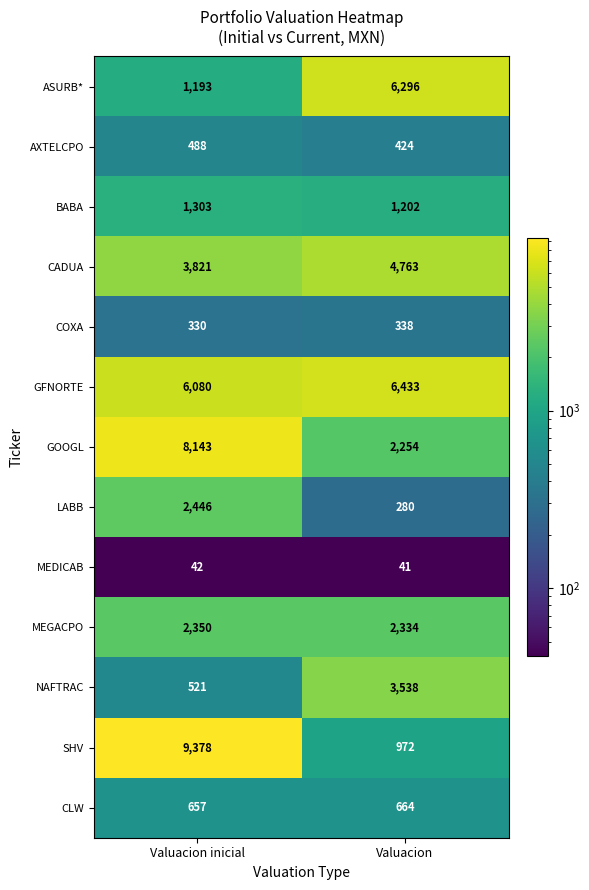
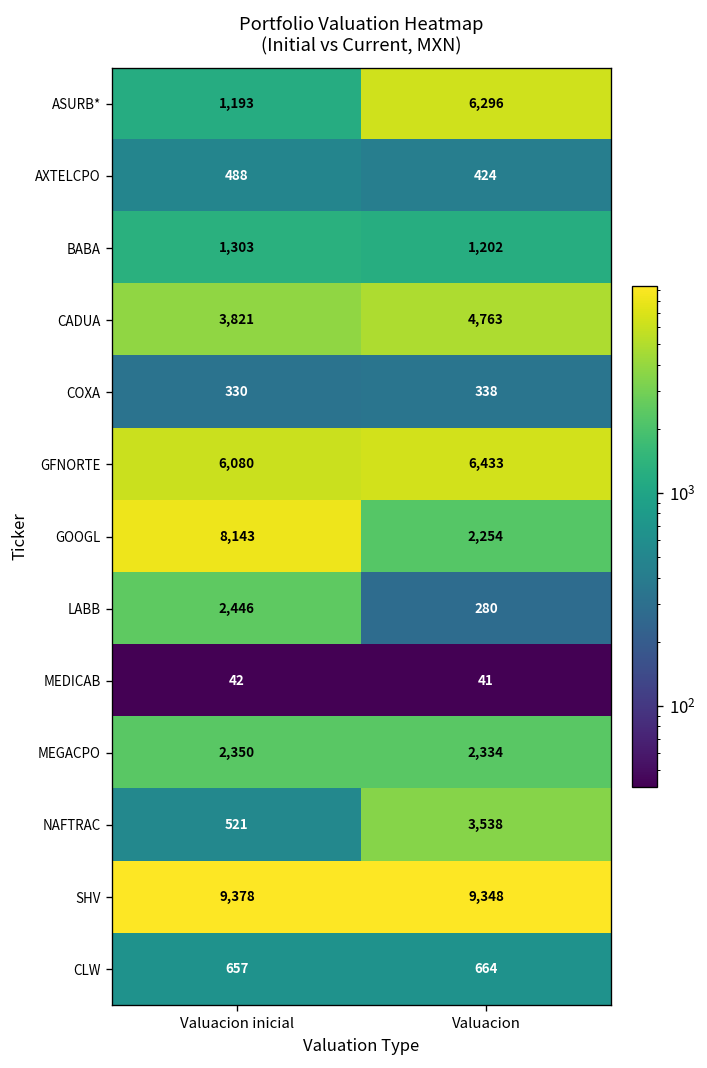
SHV, Valuacion: 972 -> 9,348
